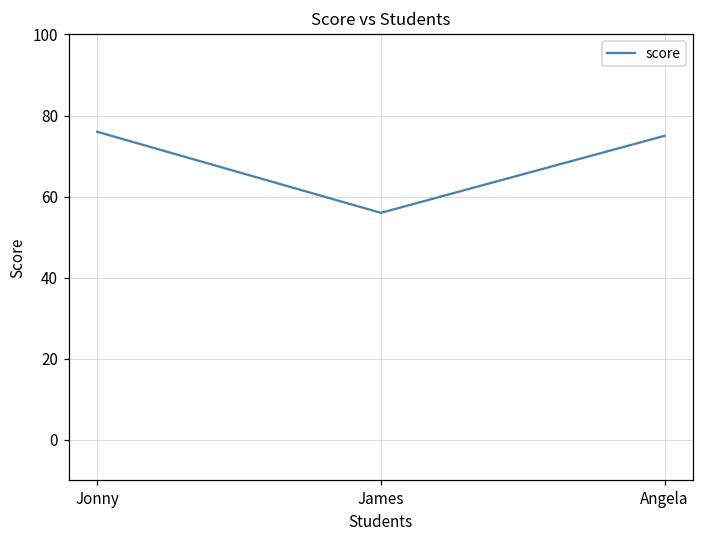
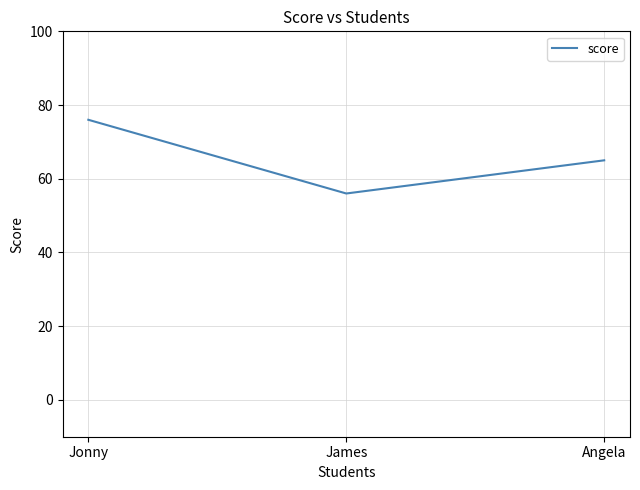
Angela: 75 -> 65
